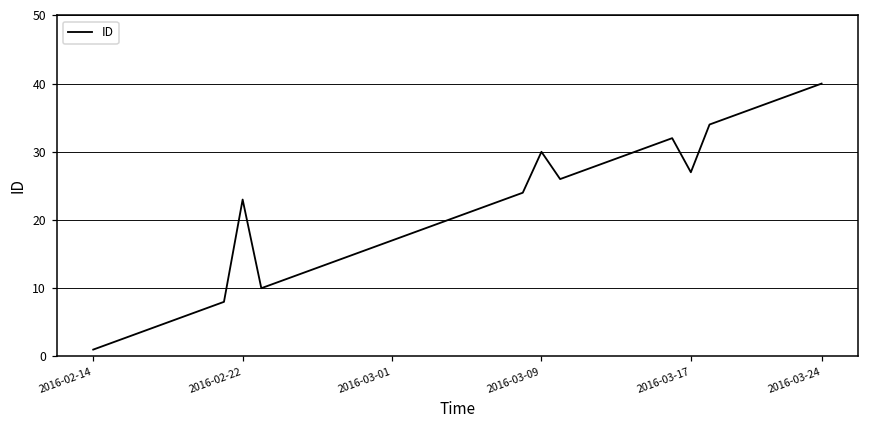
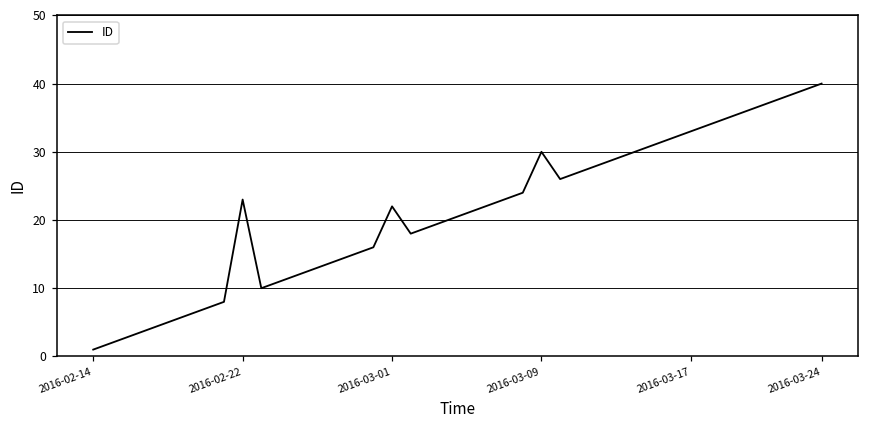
2016-03-01: 17 -> 22
2016-03-17: 27 -> 33
